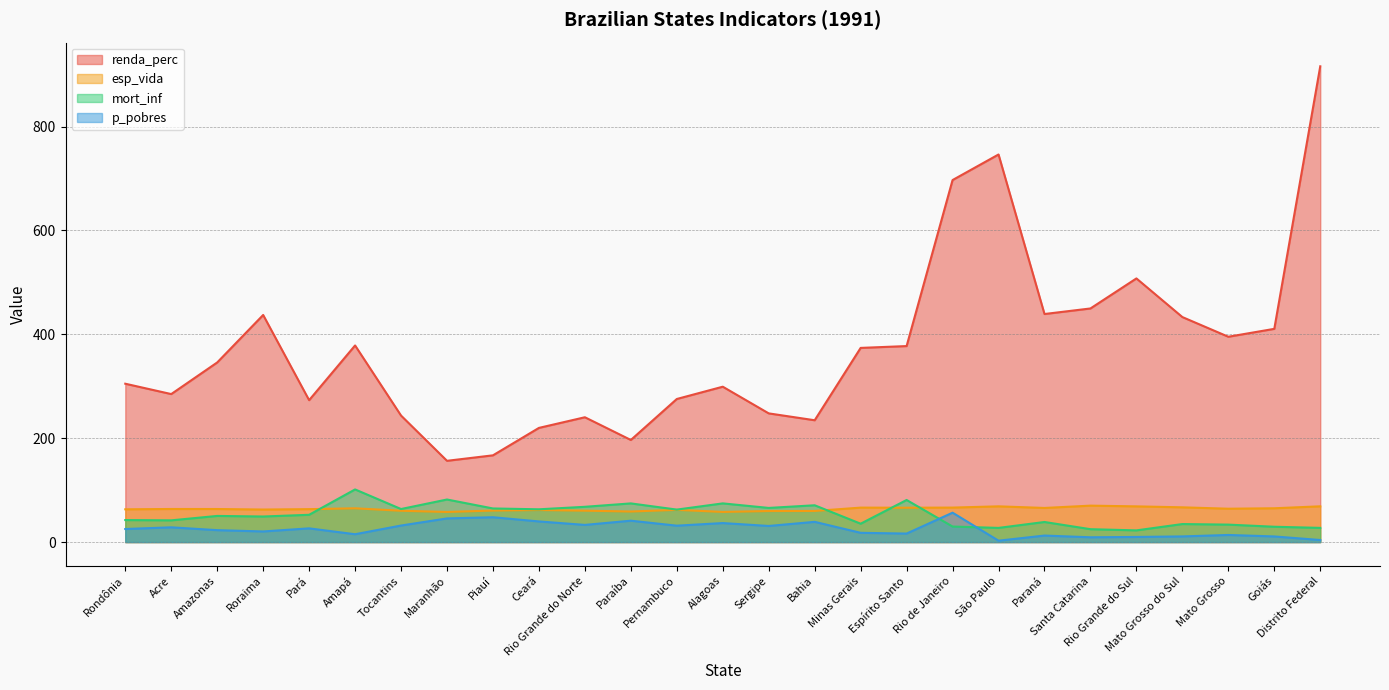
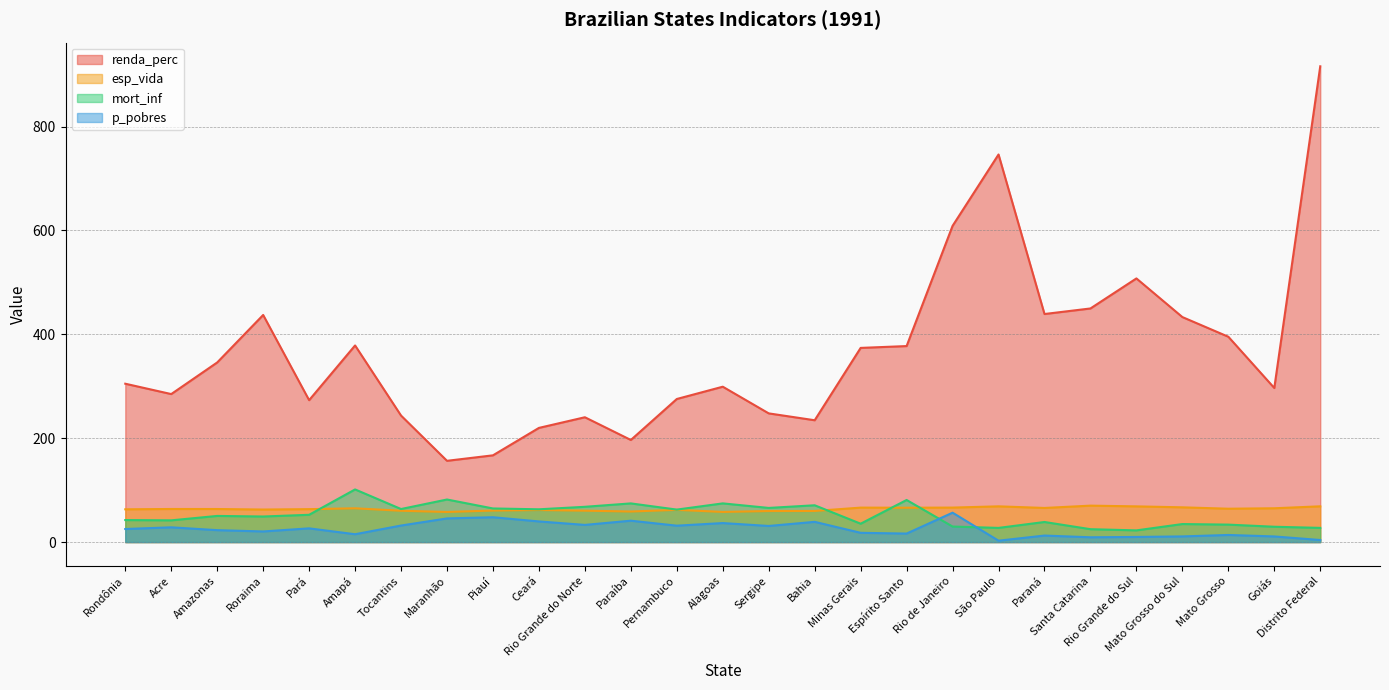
renda_perc, Rio de Janeiro: 700 -> 610
renda_perc, Goiás: 410 -> 300
